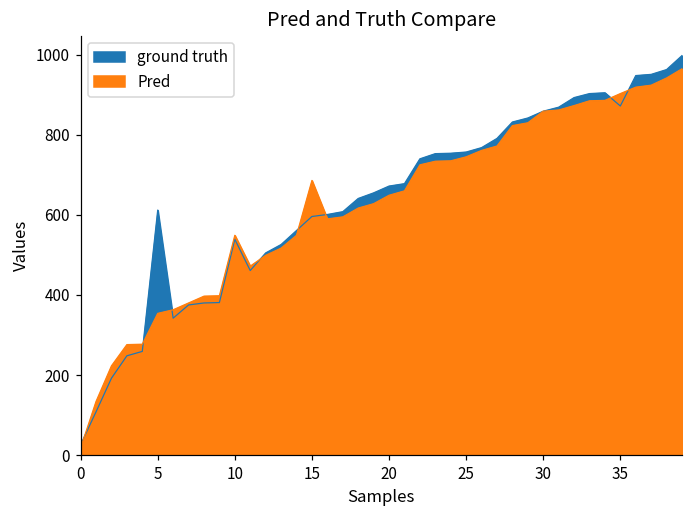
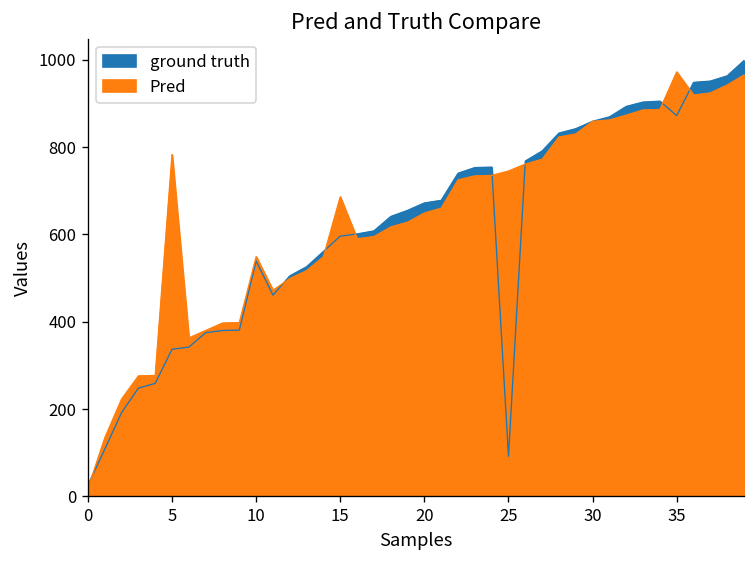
ground truth, 5: 610 -> 340
Pred, 5: 350 -> 780
ground truth, 25: 760 -> 90
Pred, 35: 900 -> 970
